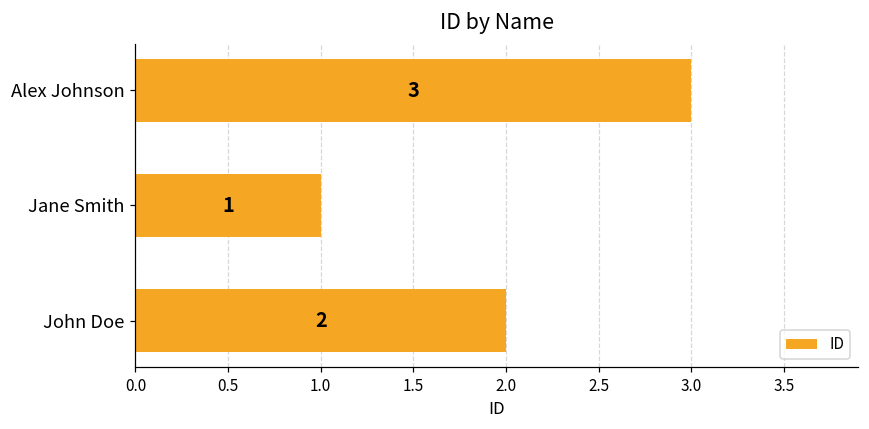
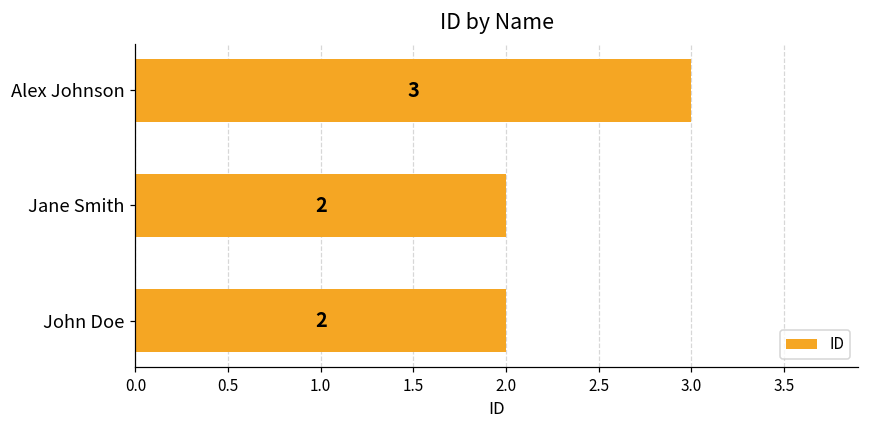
Jane Smith: 1 -> 2
